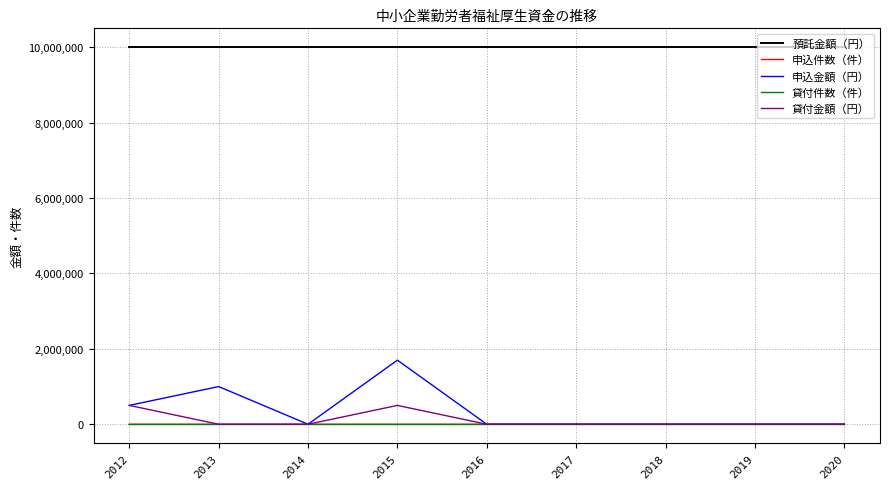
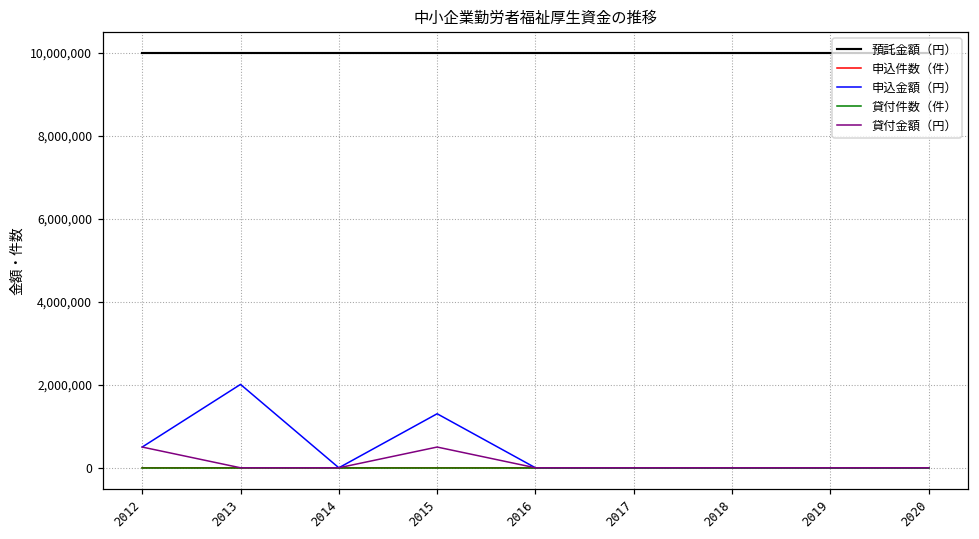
申込金額（円）, 2013: 1,000,000 -> 2,000,000
申込金額（円）, 2015: 1,700,000 -> 1,300,000
